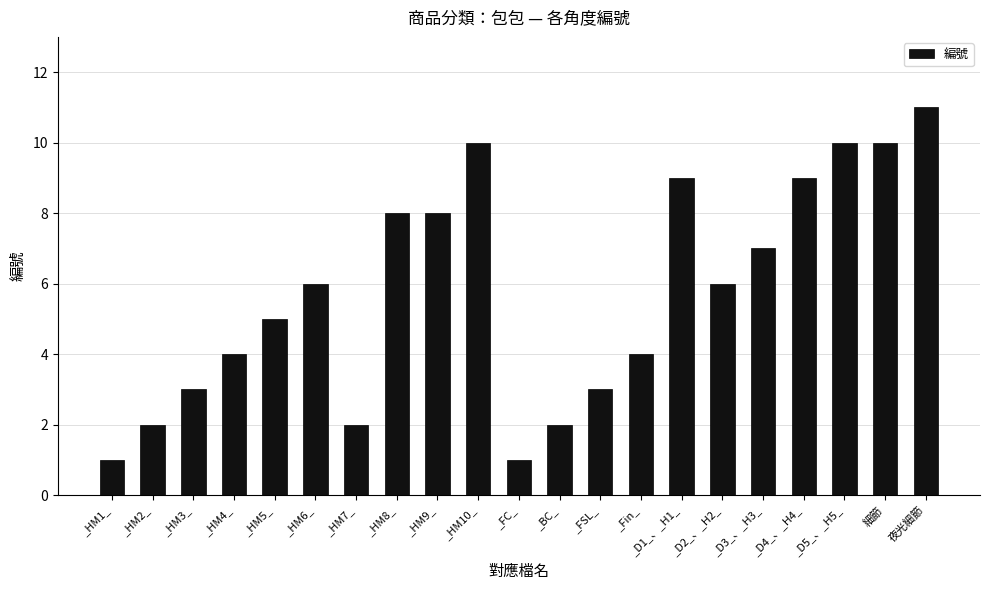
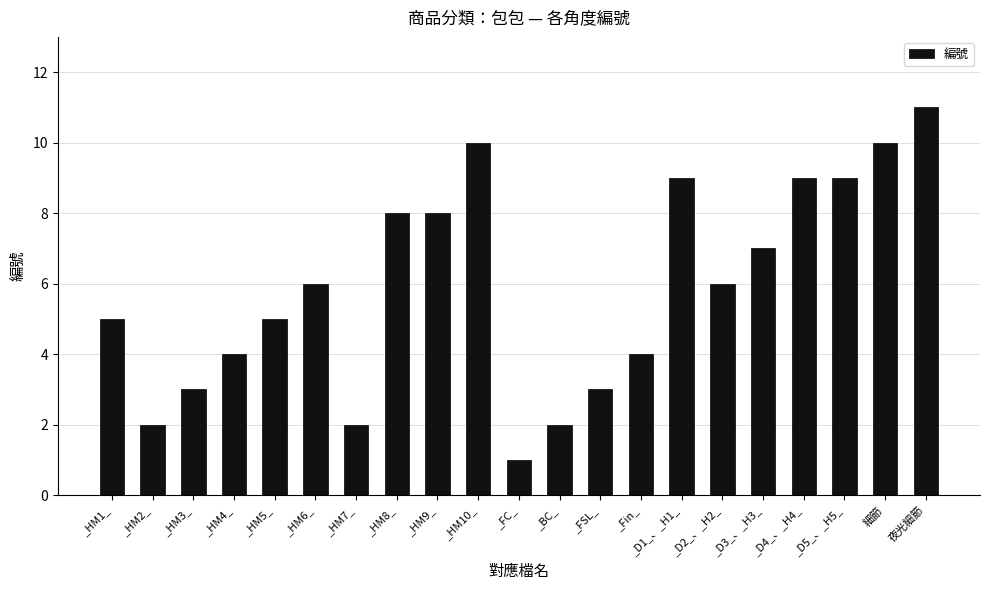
_HM1_: 1 -> 5
_D5_、_H5_: 10 -> 9
